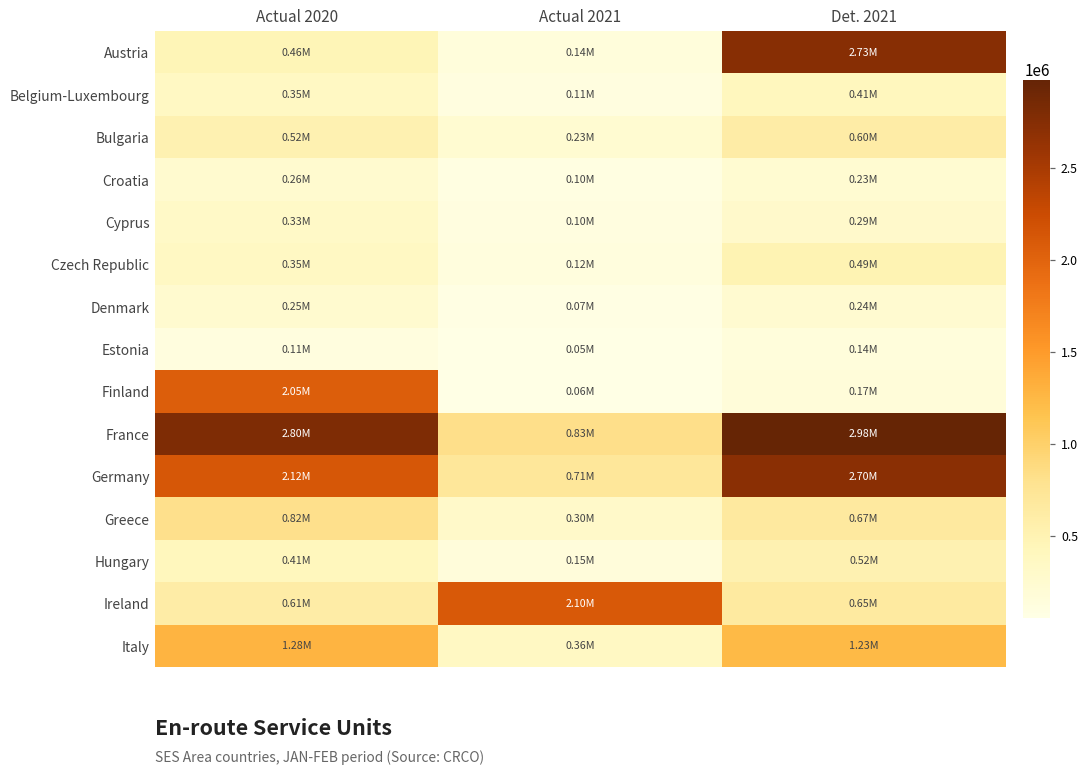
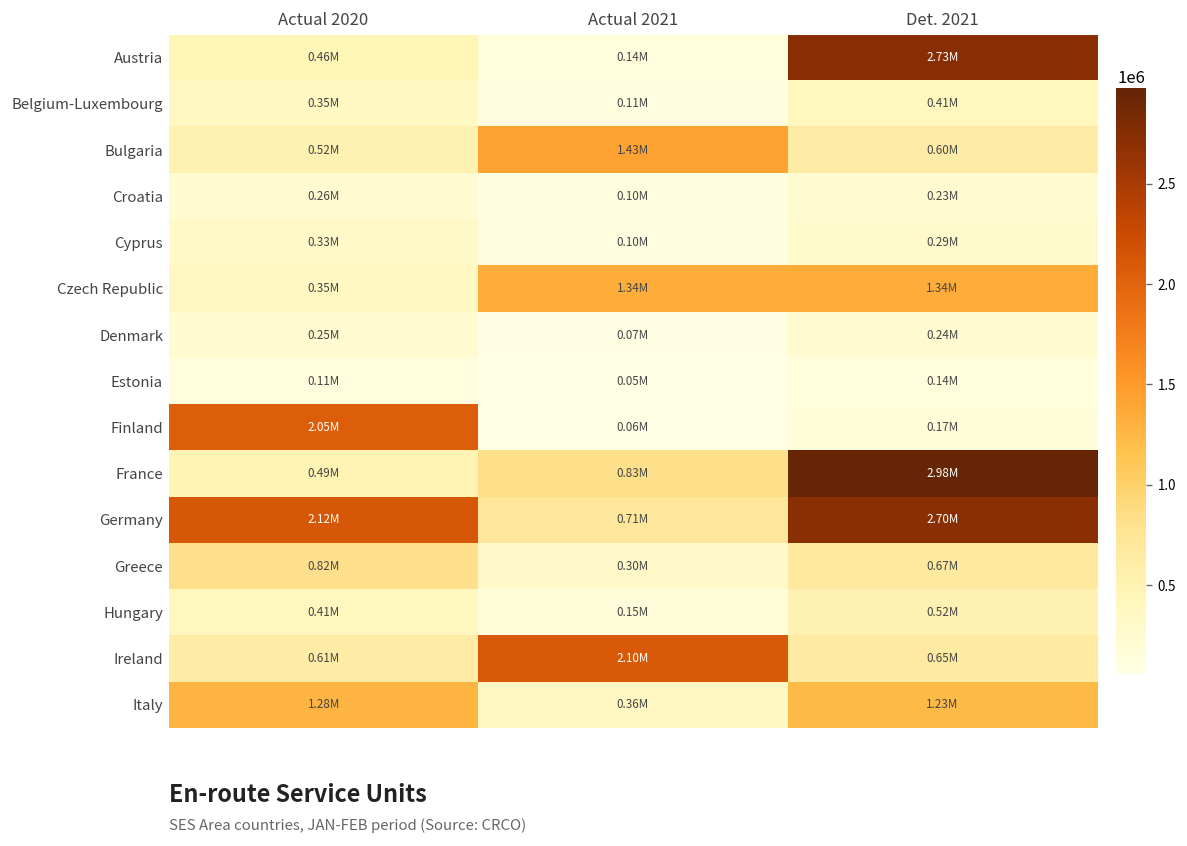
Bulgaria, Actual 2021: 0.23M -> 1.43M
Czech Republic, Actual 2021: 0.12M -> 1.34M
Czech Republic, Det. 2021: 0.49M -> 1.34M
France, Actual 2020: 2.80M -> 0.49M
